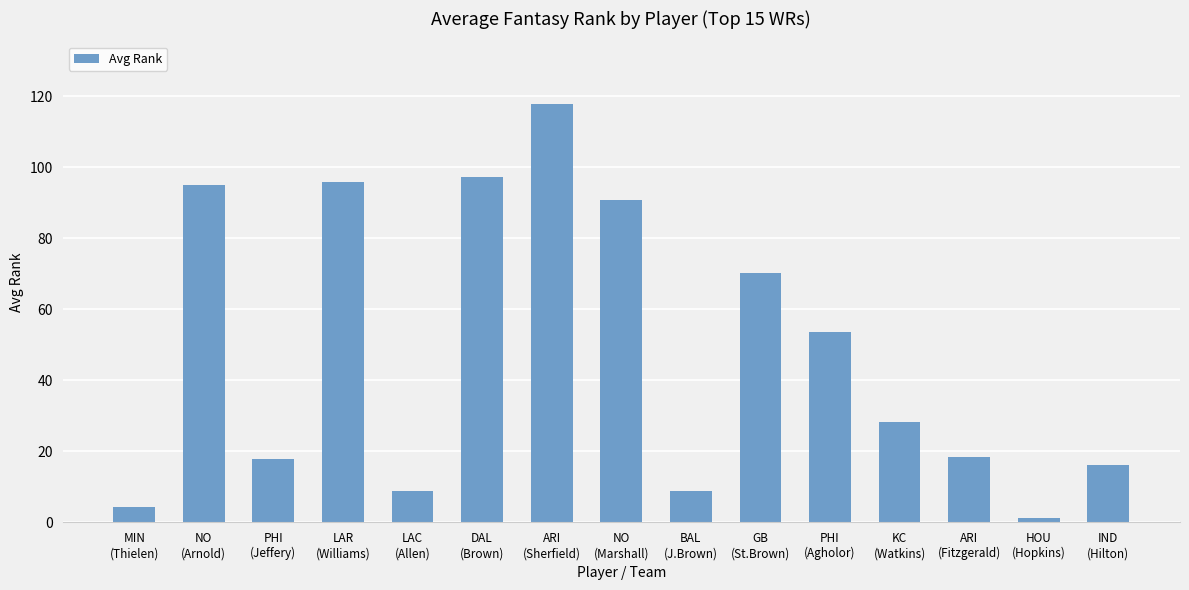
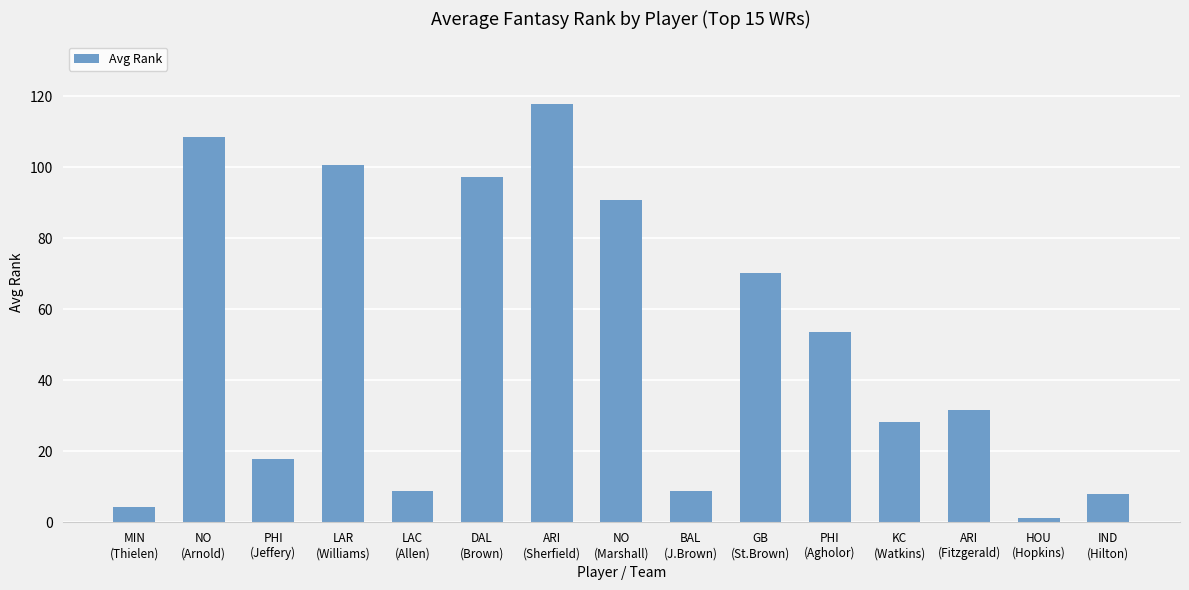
NO (Arnold): 95 -> 108
LAR (Williams): 96 -> 101
ARI (Fitzgerald): 18 -> 32
IND (Hilton): 16 -> 8
